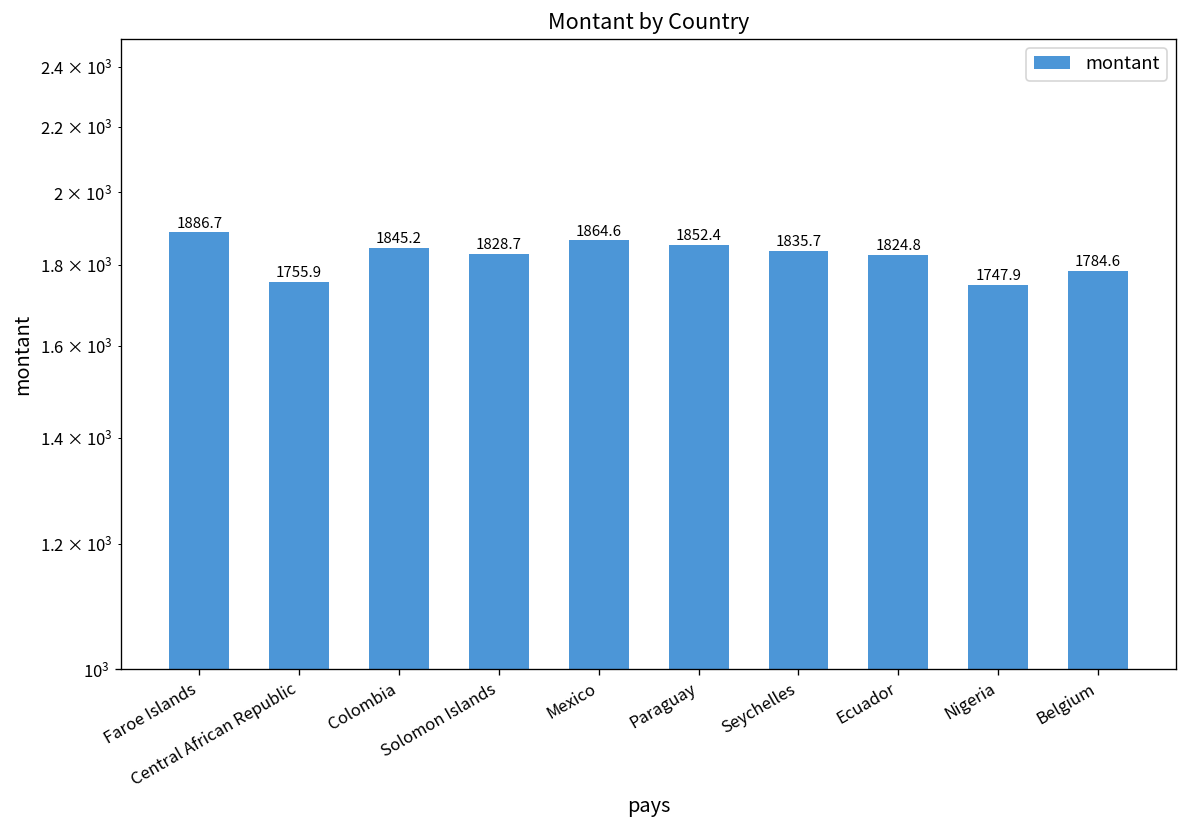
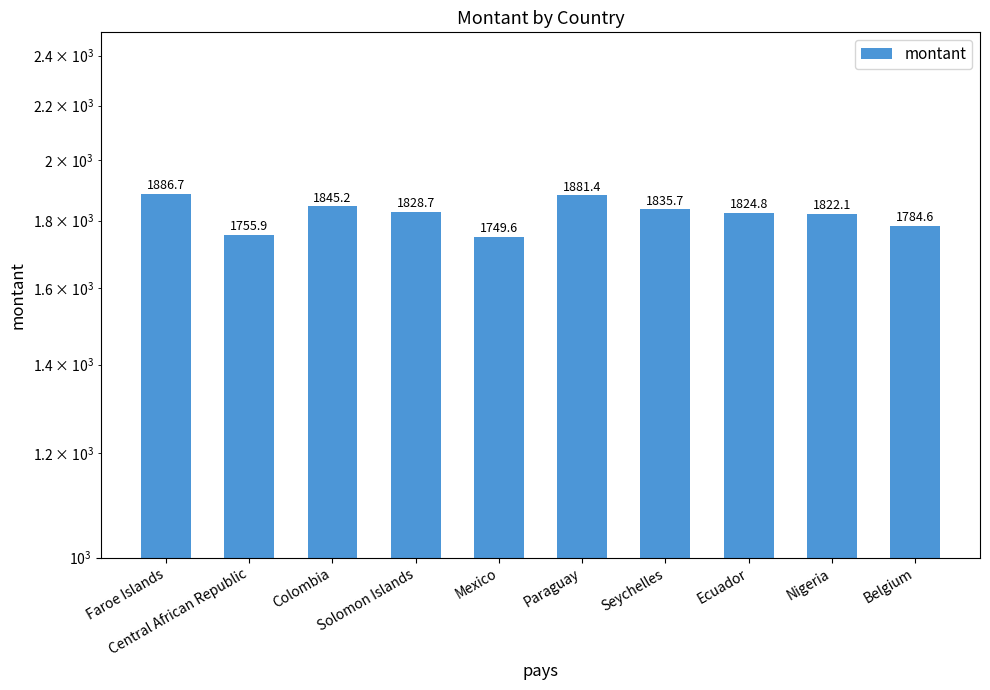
Mexico: 1864.6 -> 1749.6
Paraguay: 1852.4 -> 1881.4
Nigeria: 1747.9 -> 1822.1
